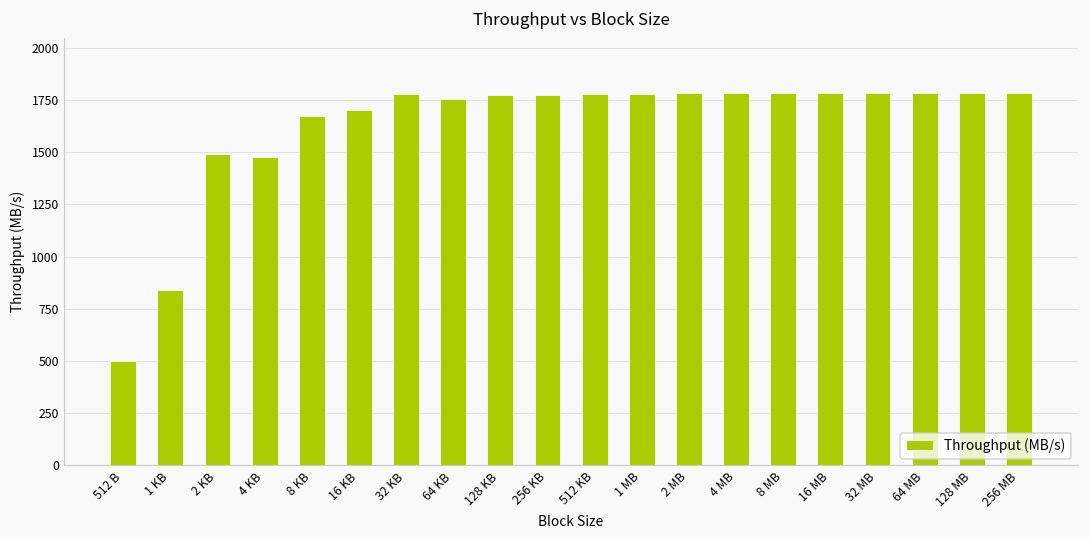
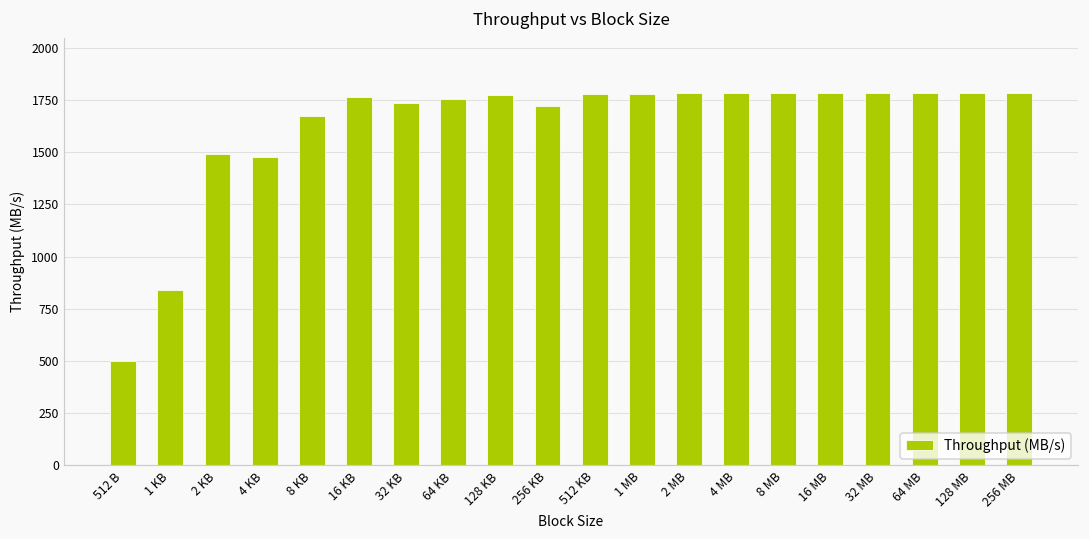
16 KB: 1700 -> 1770
32 KB: 1780 -> 1740
256 KB: 1780 -> 1720
